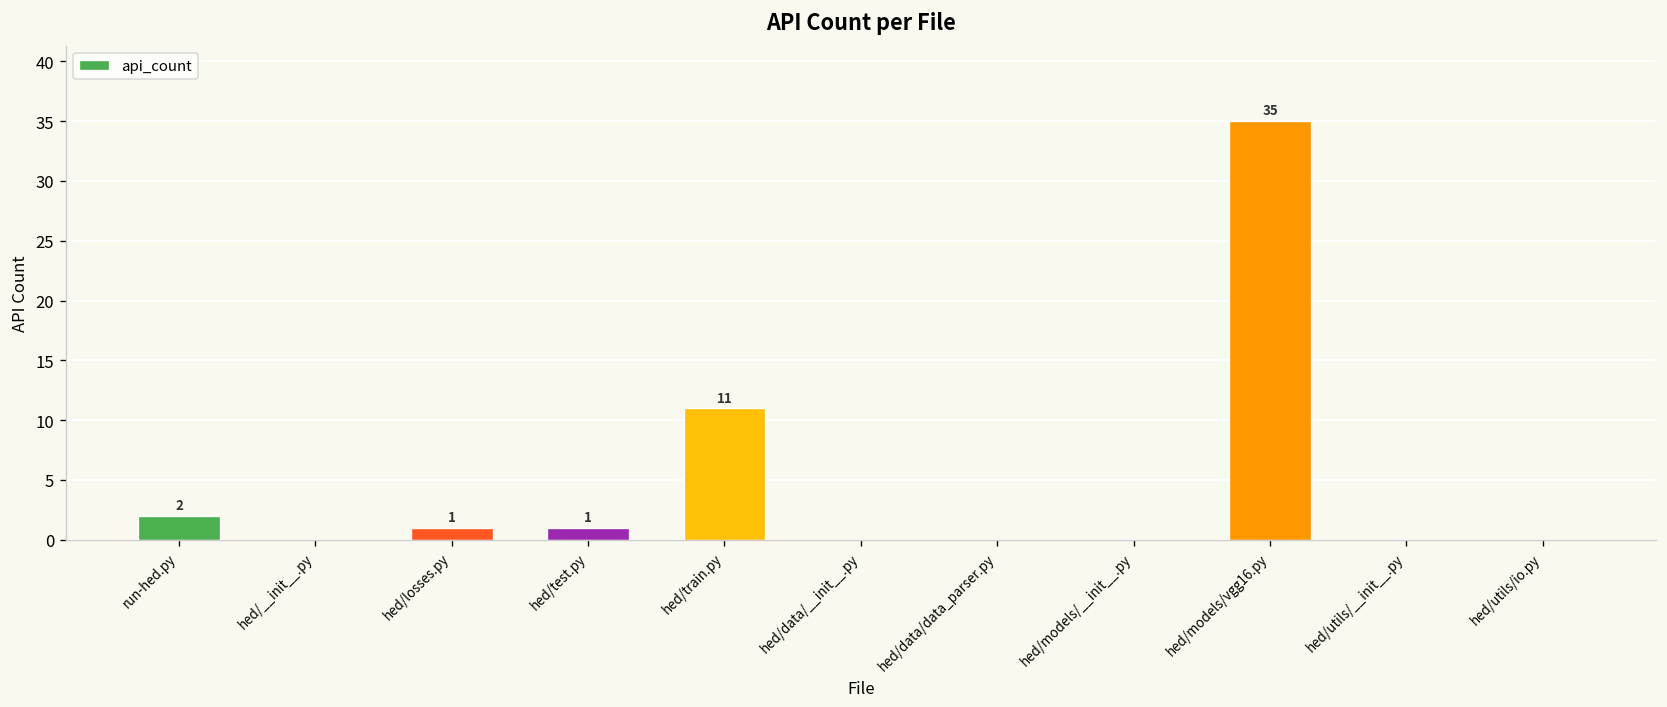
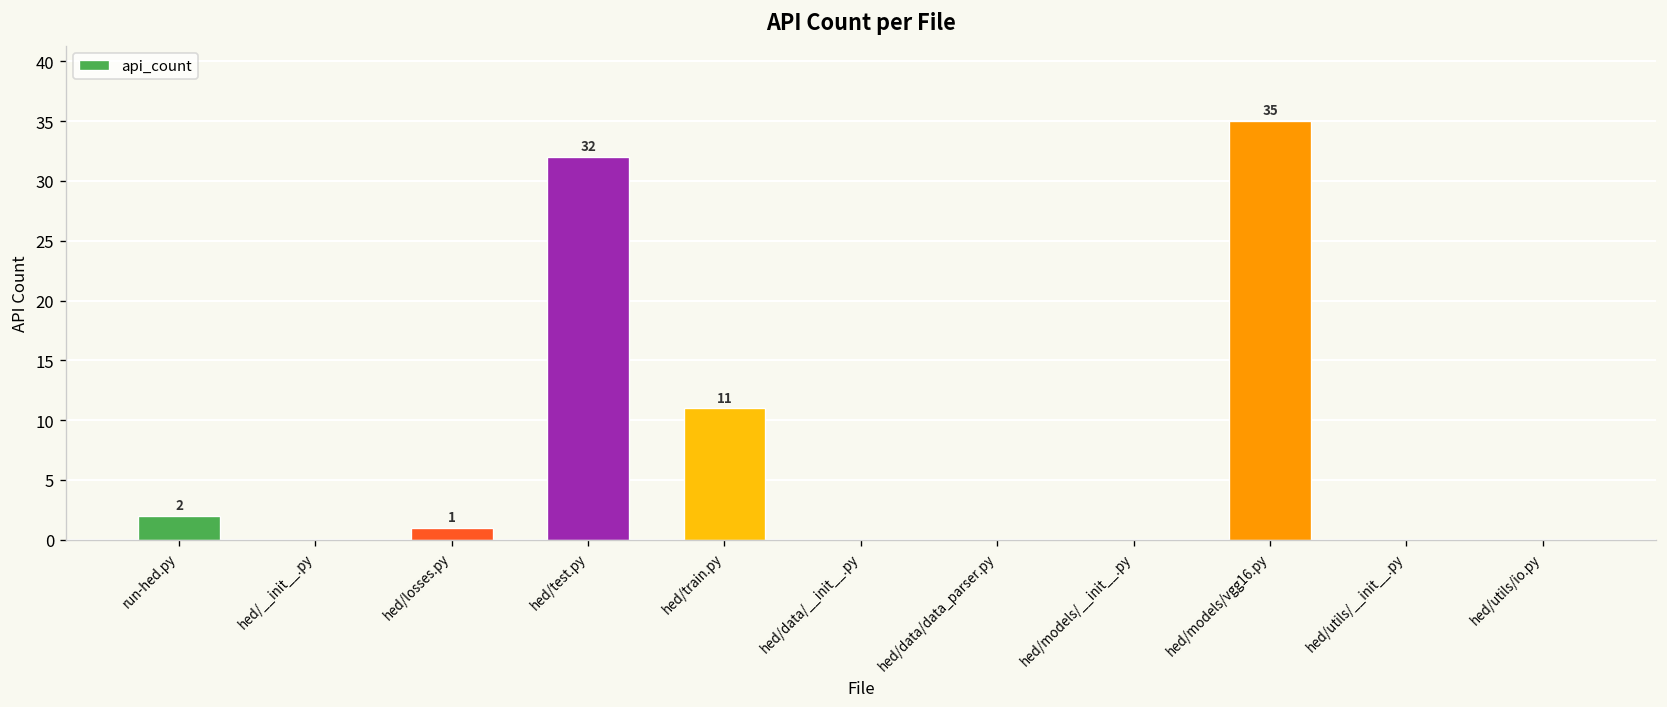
hed/test.py: 1 -> 32
